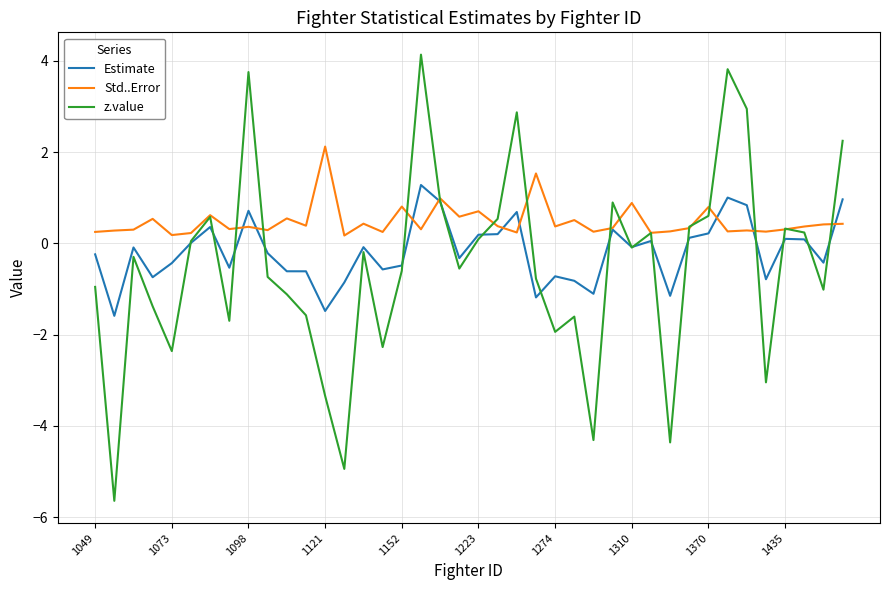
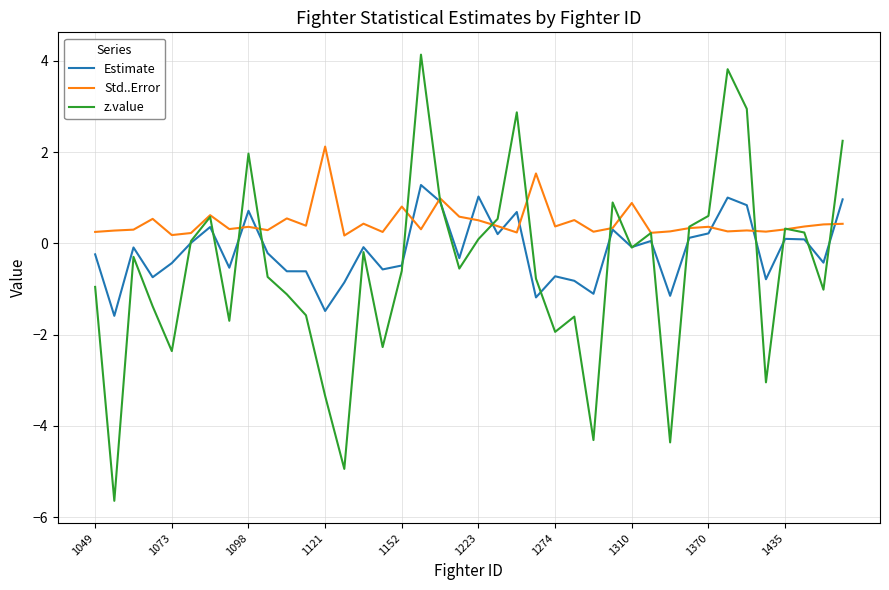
z.value, 1098: 3.8 -> 2.0
Estimate, 1223: 0.2 -> 1.0
Std..Error, 1223: 0.7 -> 0.5
Std..Error, 1370: 0.8 -> 0.4
